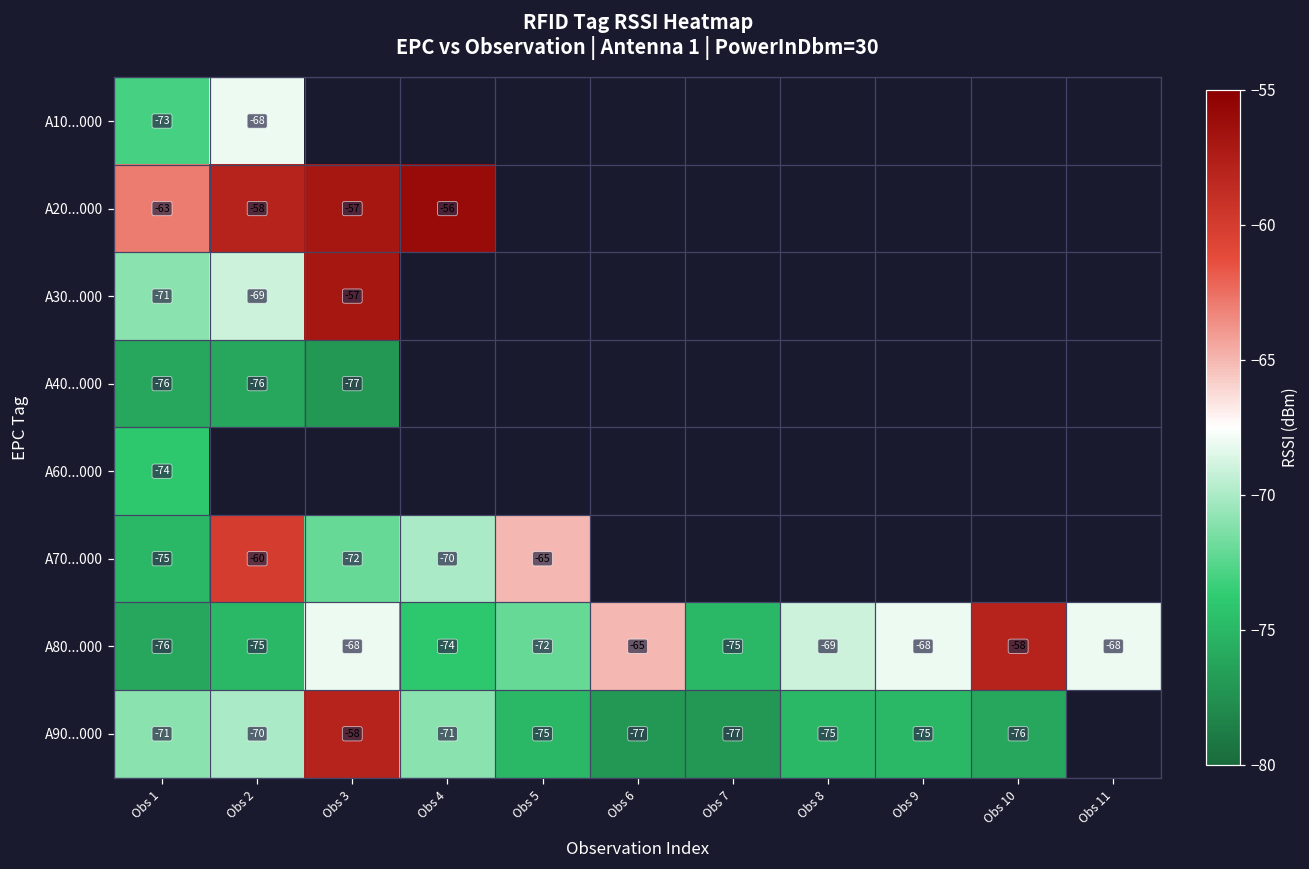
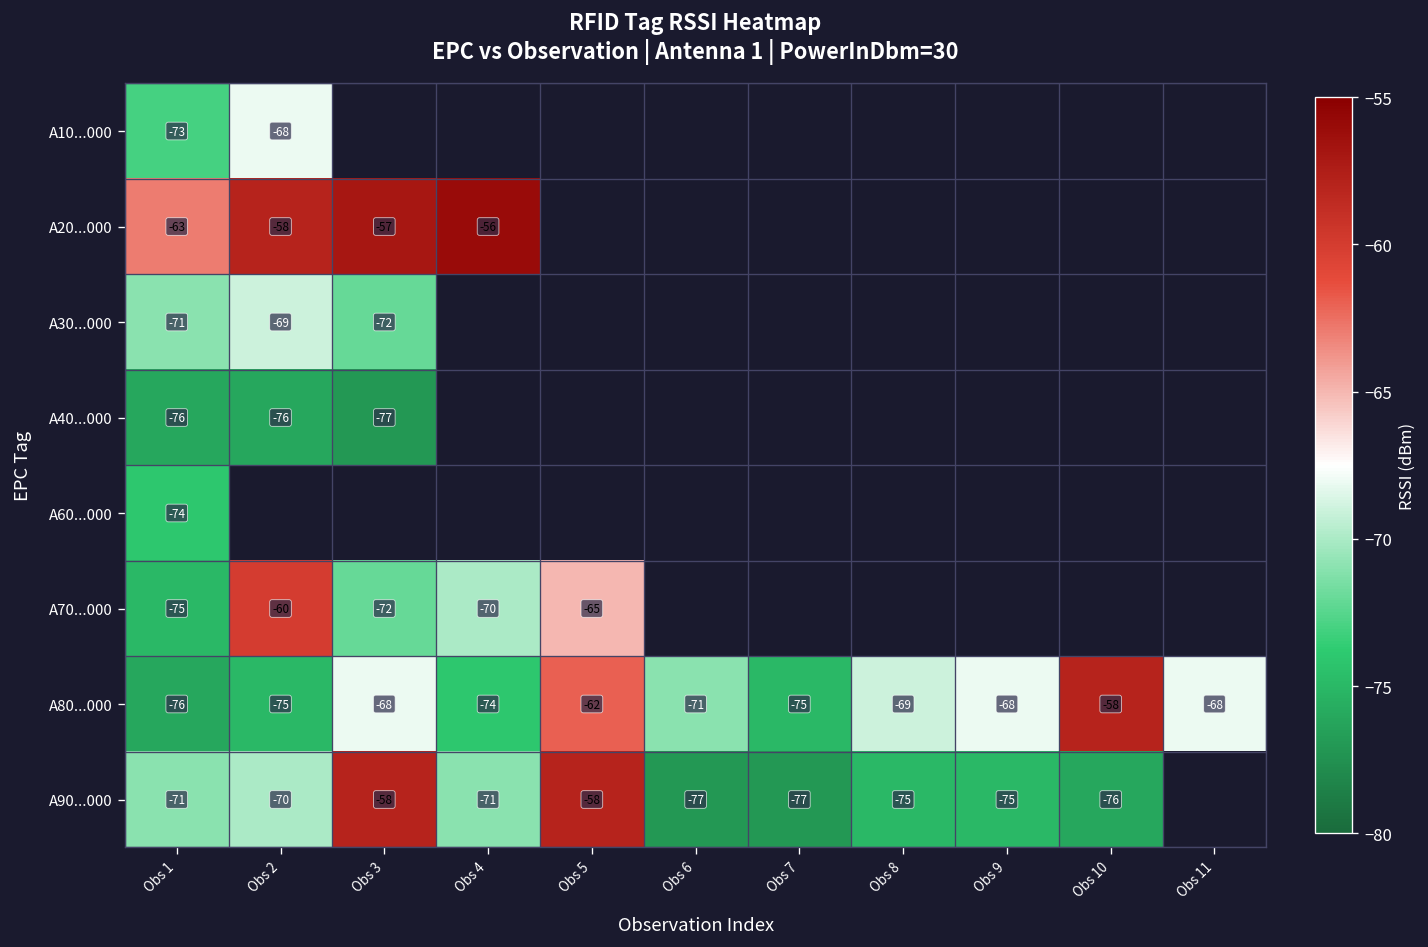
A30...000, Obs 3: -57 -> -72
A80...000, Obs 5: -72 -> -62
A80...000, Obs 6: -65 -> -71
A90...000, Obs 5: -75 -> -58
